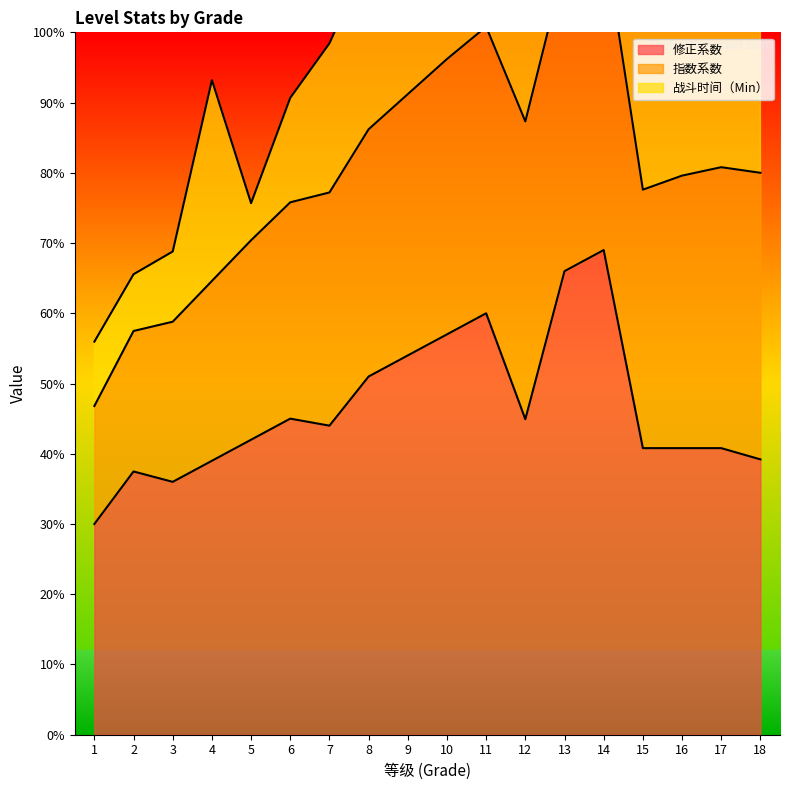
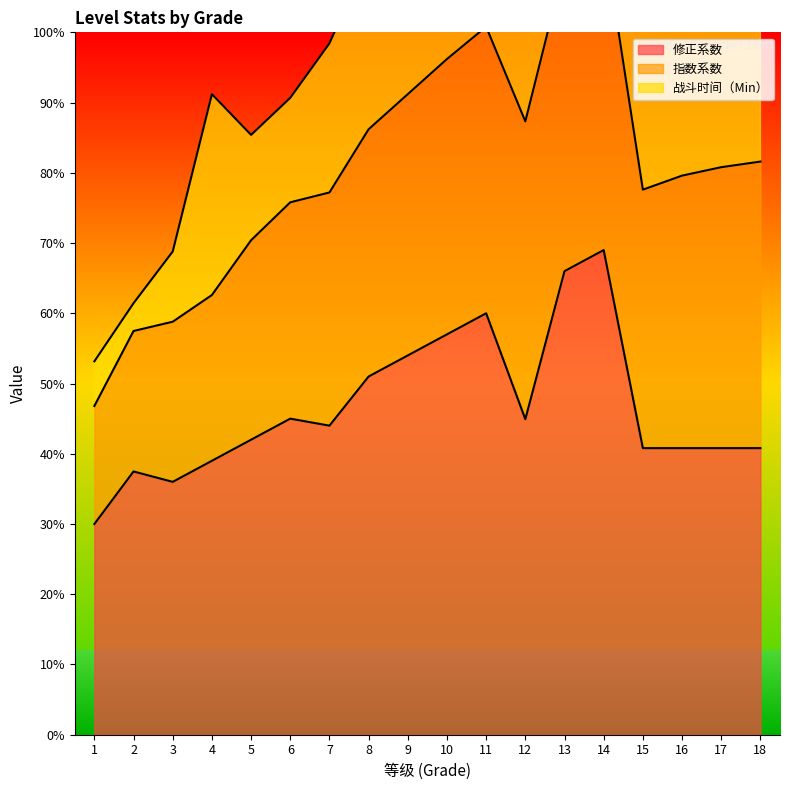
战斗时间（Min）, 1: 9% -> 6%
战斗时间（Min）, 2: 8% -> 4%
指数系数, 4: 26% -> 24%
战斗时间（Min）, 5: 5% -> 15%
修正系数, 18: 39% -> 41%
